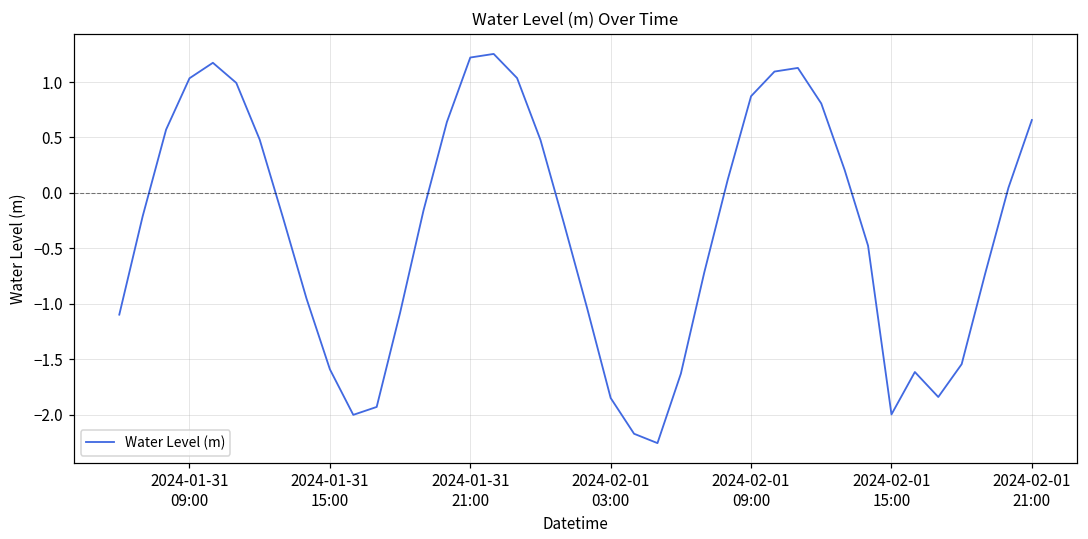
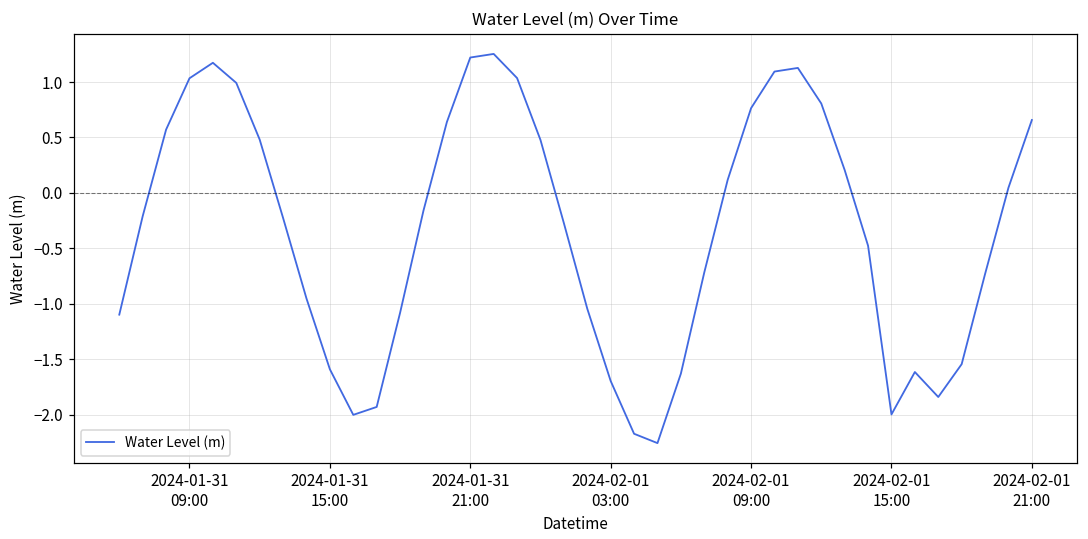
2024-02-01 03:00: -1.85 -> -1.70
2024-02-01 09:00: 0.87 -> 0.76
